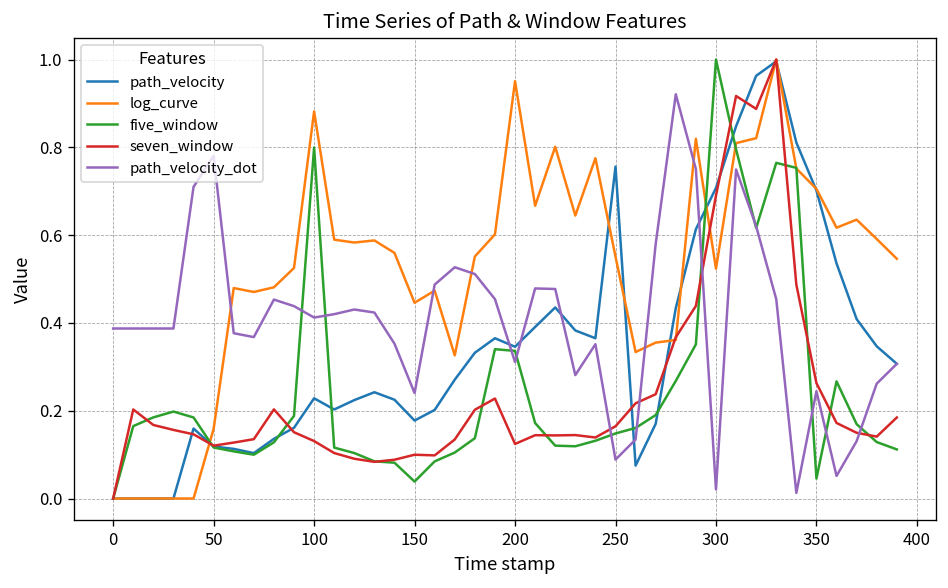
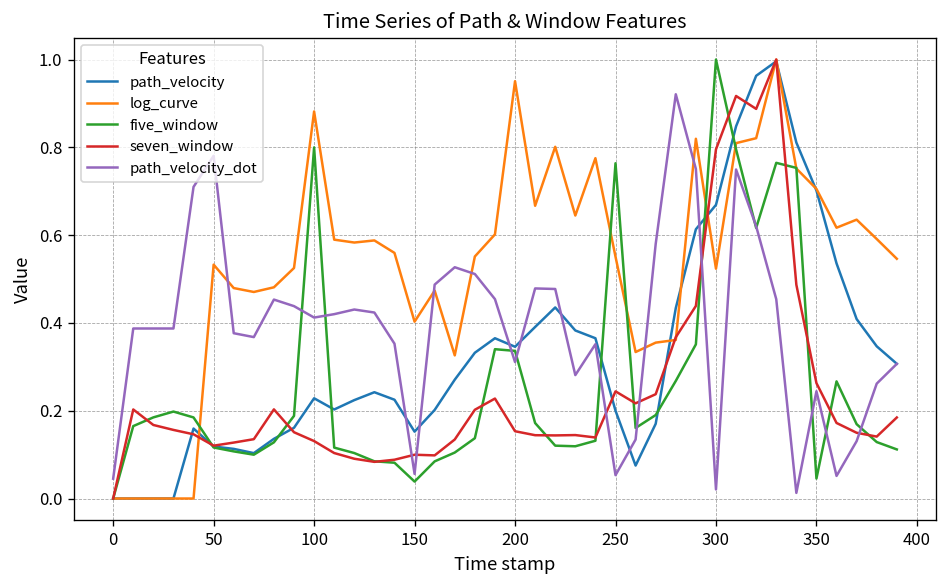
path_velocity_dot, 0: 0.39 -> 0.05
log_curve, 50: 0.16 -> 0.53
path_velocity, 150: 0.18 -> 0.15
log_curve, 150: 0.45 -> 0.40
path_velocity_dot, 150: 0.24 -> 0.06
seven_window, 200: 0.12 -> 0.15
path_velocity, 250: 0.76 -> 0.20
five_window, 250: 0.15 -> 0.76
seven_window, 250: 0.16 -> 0.24
path_velocity_dot, 250: 0.09 -> 0.05
path_velocity, 300: 0.71 -> 0.67
seven_window, 300: 0.69 -> 0.80
